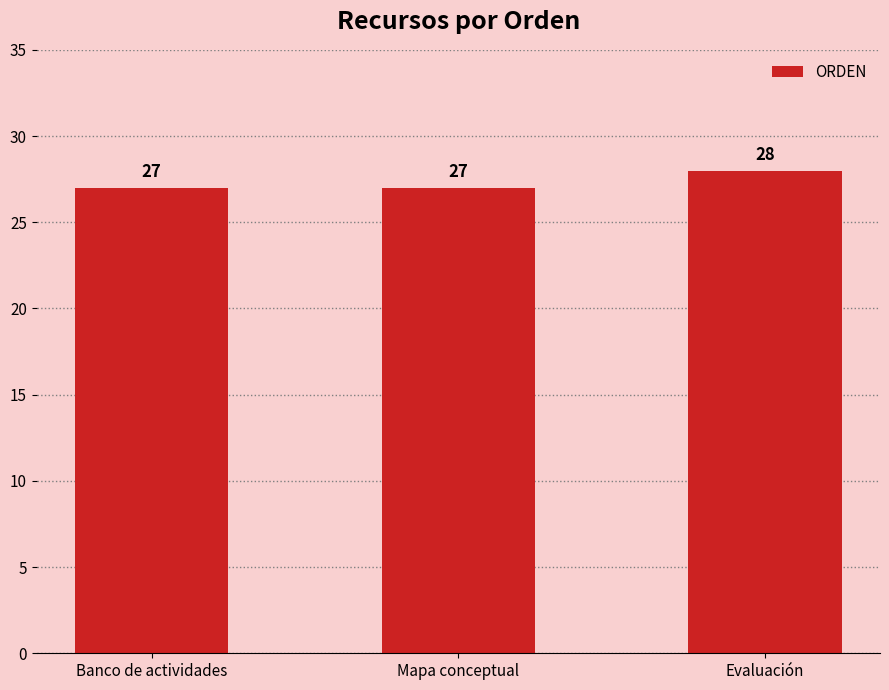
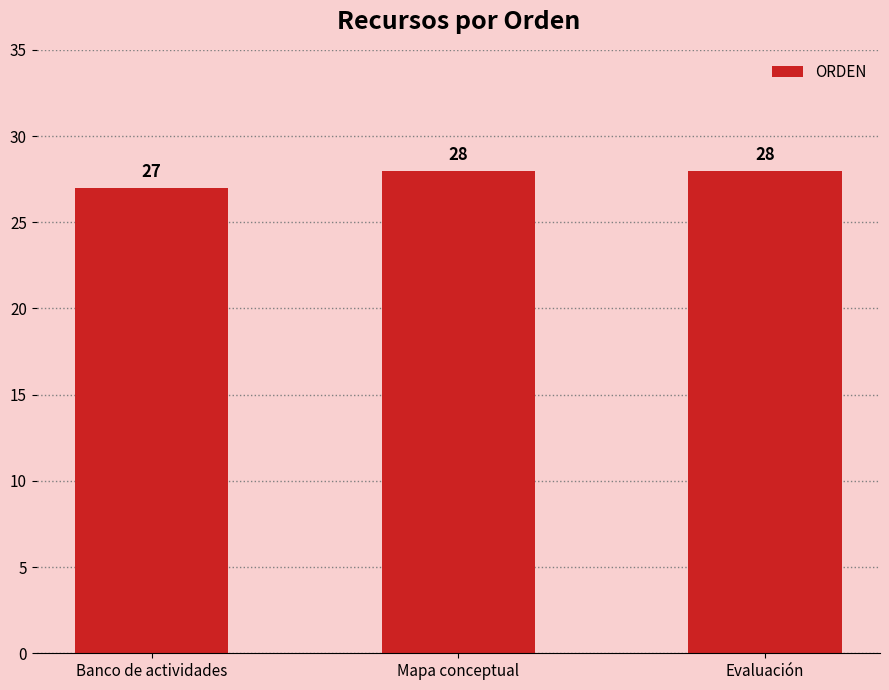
Mapa conceptual: 27 -> 28
